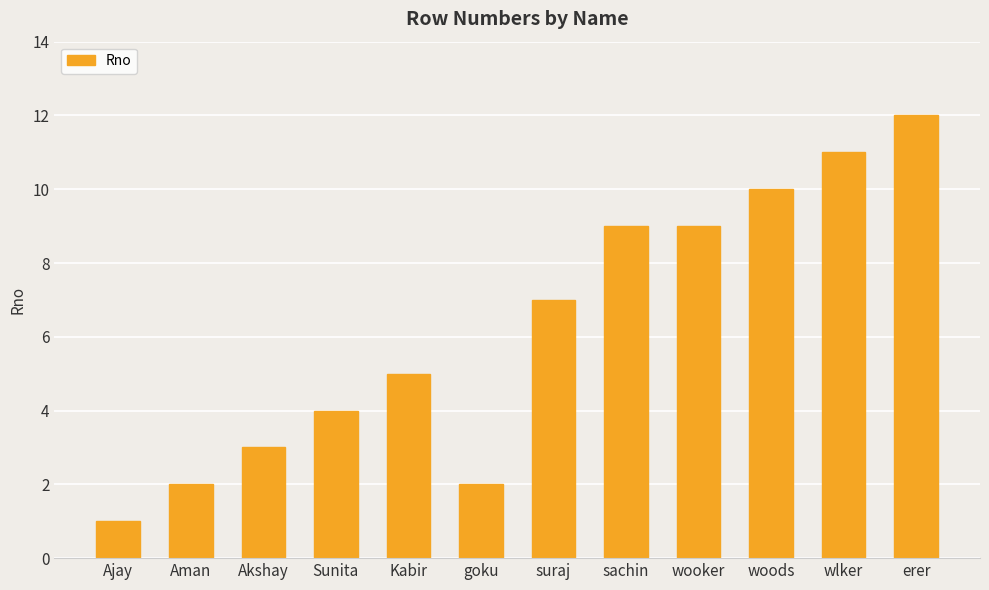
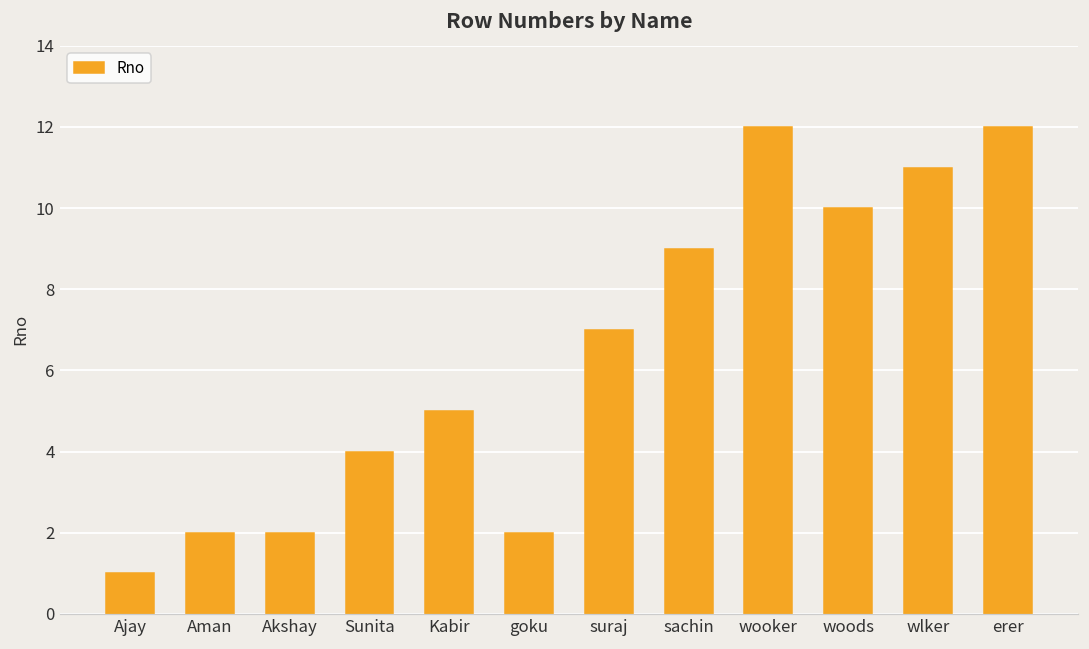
Akshay: 3 -> 2
wooker: 9 -> 12
